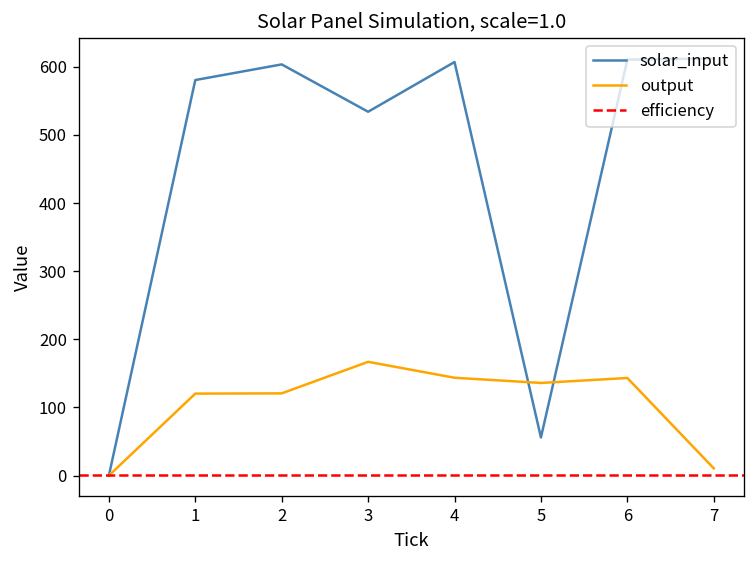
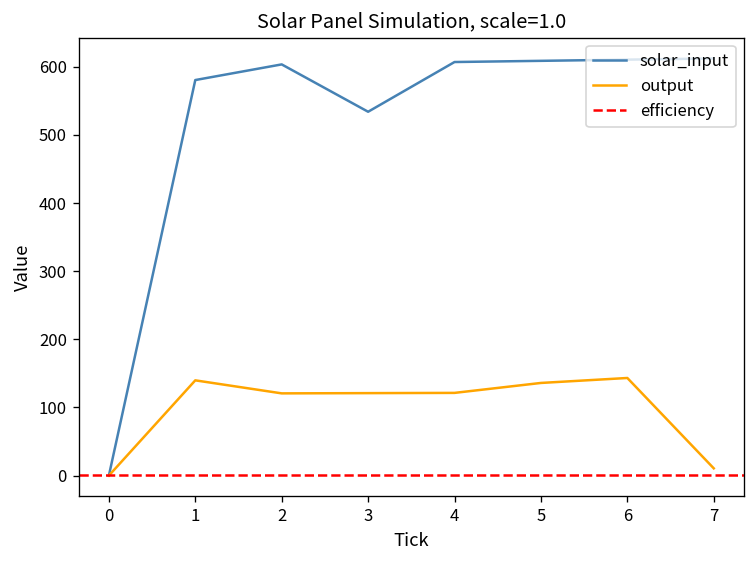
output, 1: 120 -> 140
output, 3: 170 -> 120
output, 4: 140 -> 120
solar_input, 5: 60 -> 610
